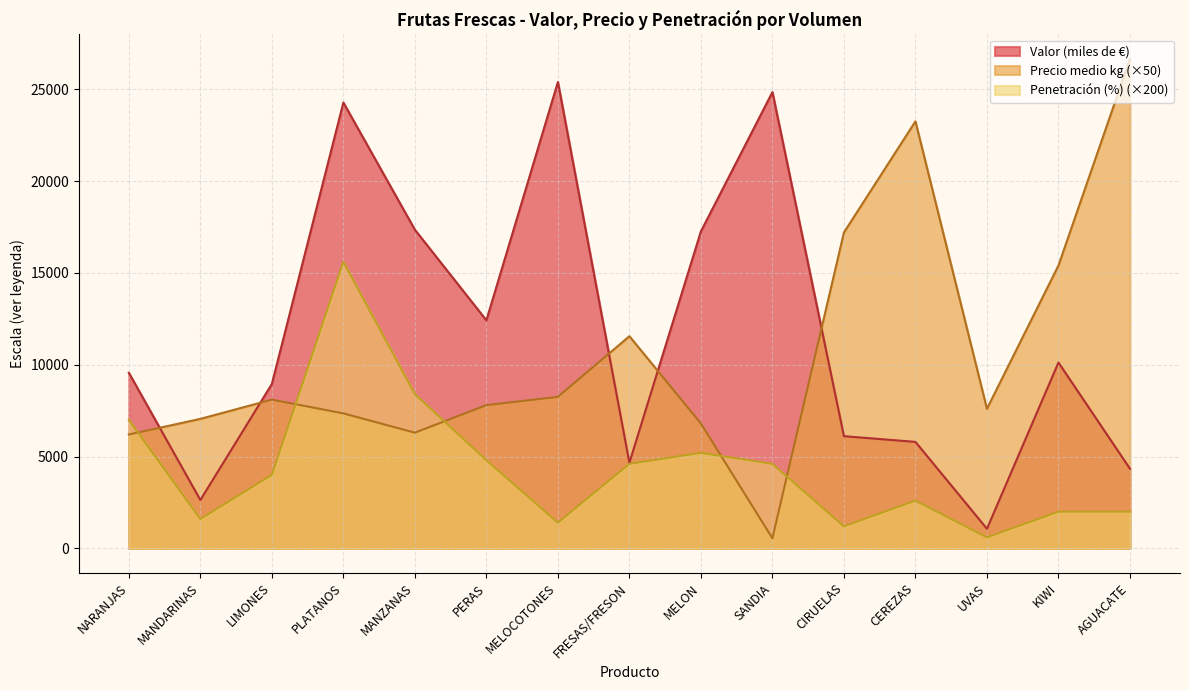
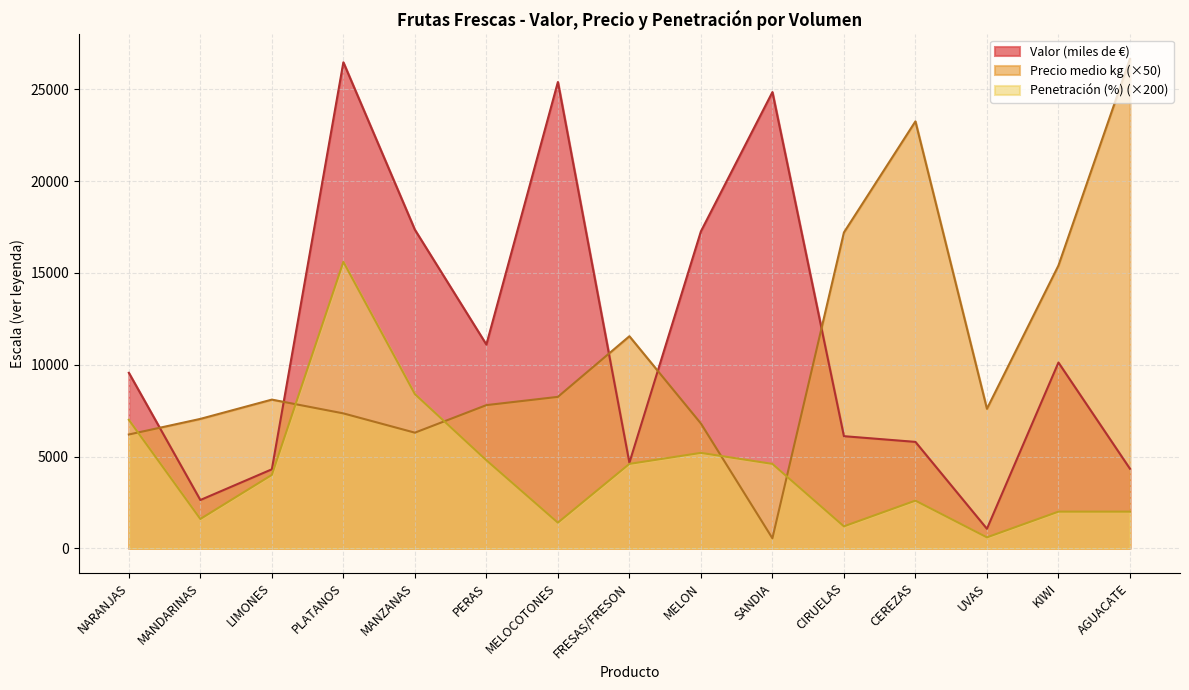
Valor (miles de €), LIMONES: 9000 -> 4300
Valor (miles de €), PLATANOS: 24300 -> 26500
Valor (miles de €), PERAS: 12400 -> 11100
